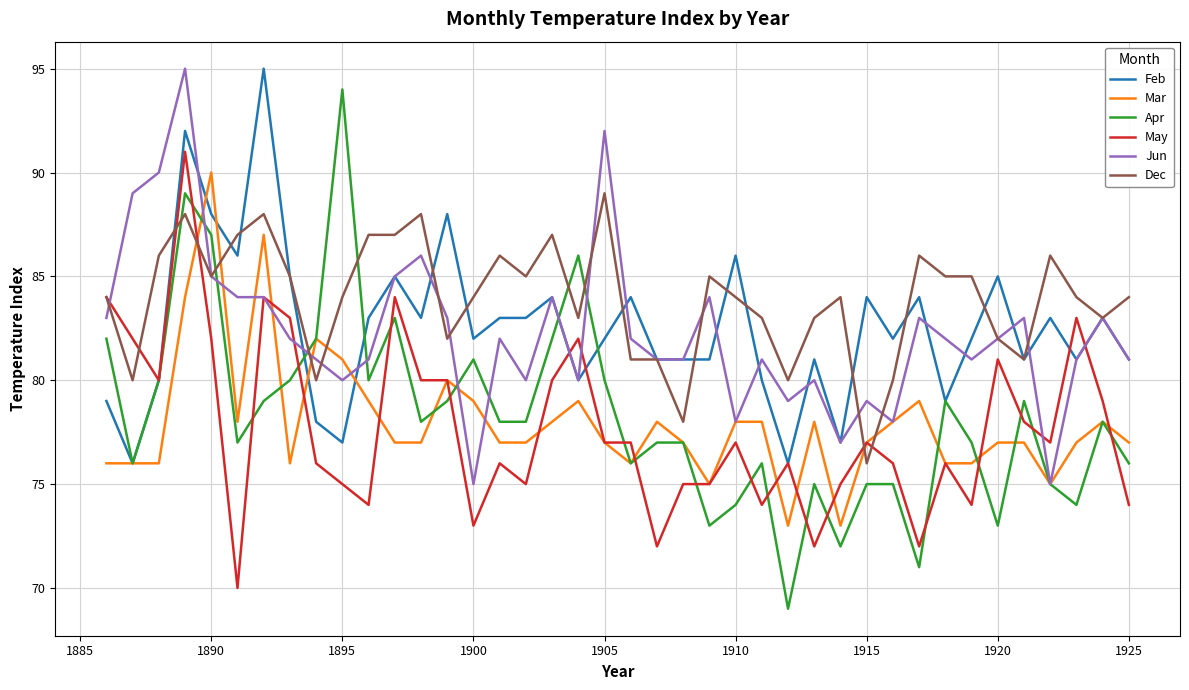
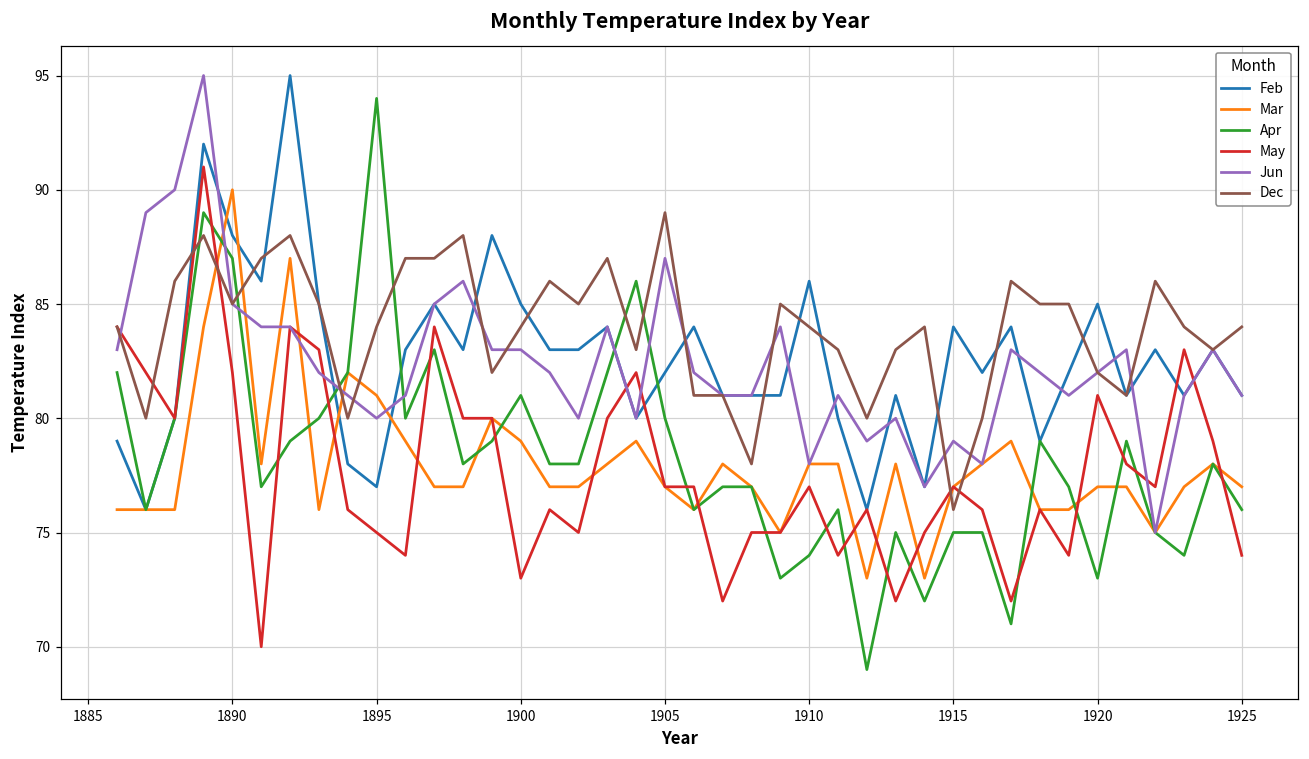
Feb, 1900: 82 -> 85
Jun, 1900: 75 -> 83
Jun, 1905: 92 -> 87
